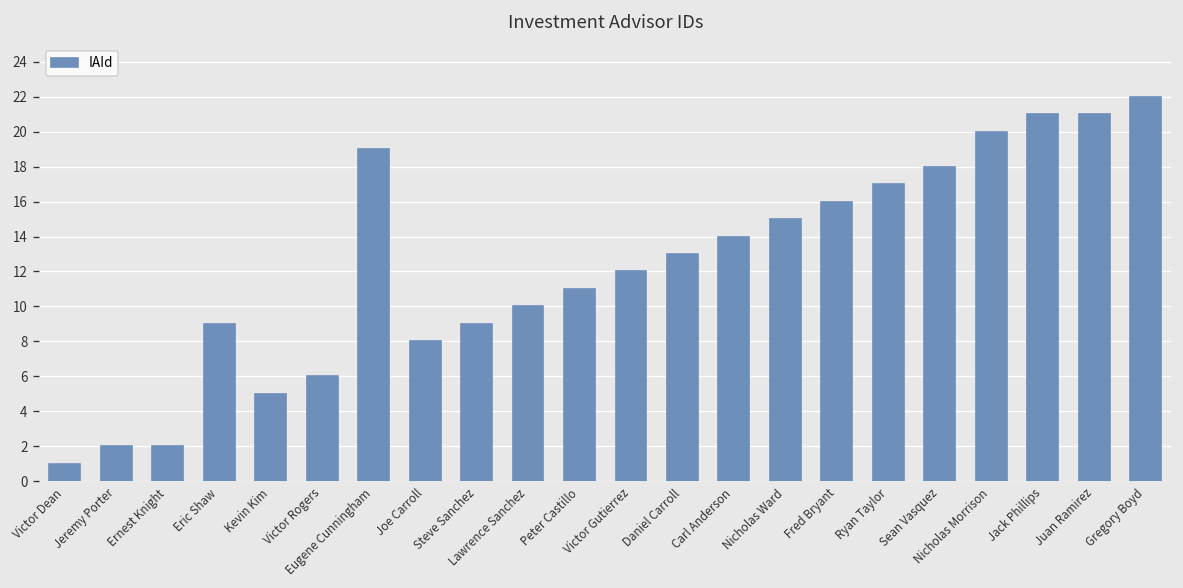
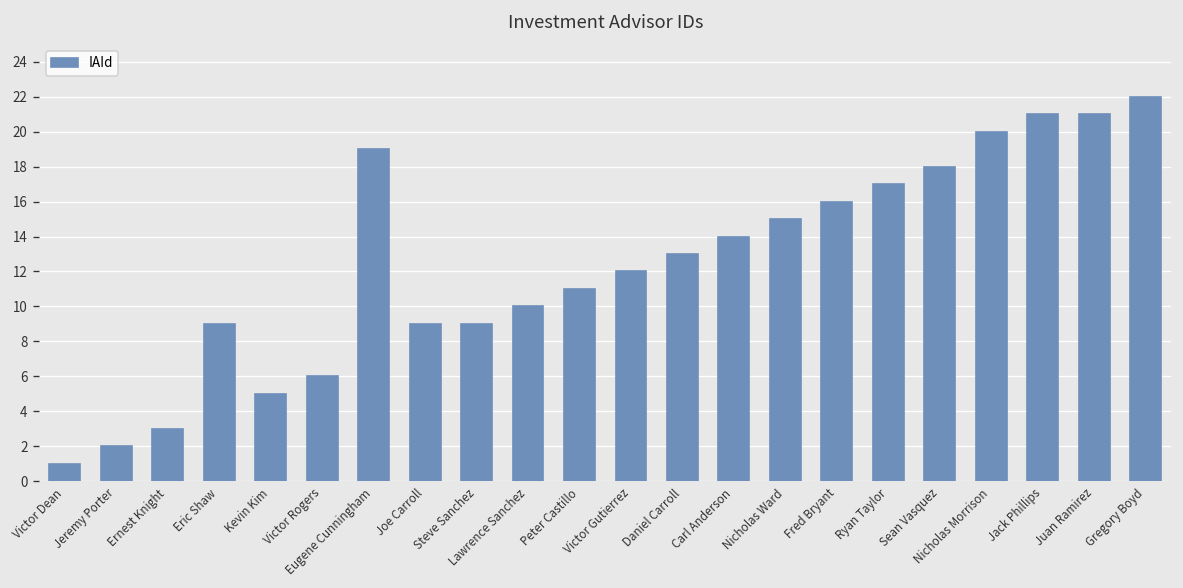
Ernest Knight: 2 -> 3
Joe Carroll: 8 -> 9
